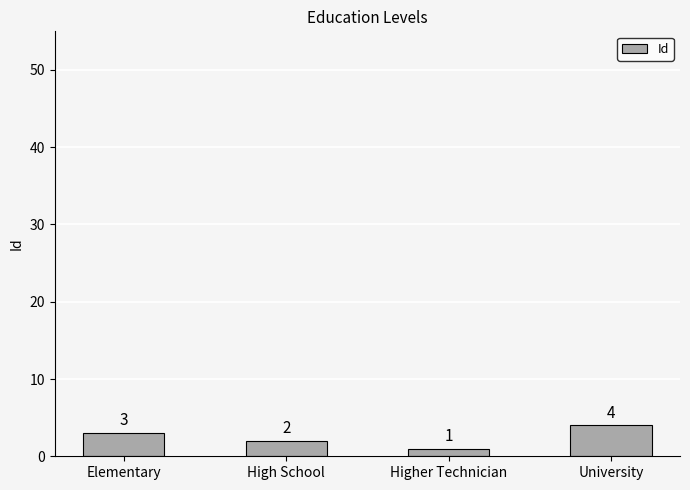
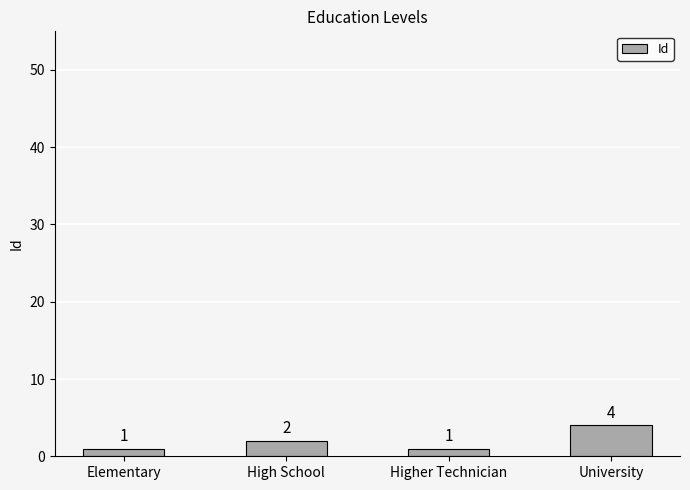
Elementary: 3 -> 1
